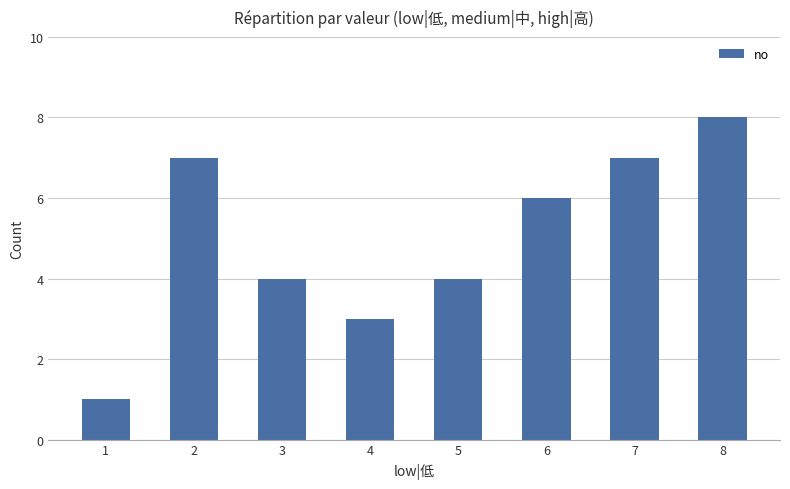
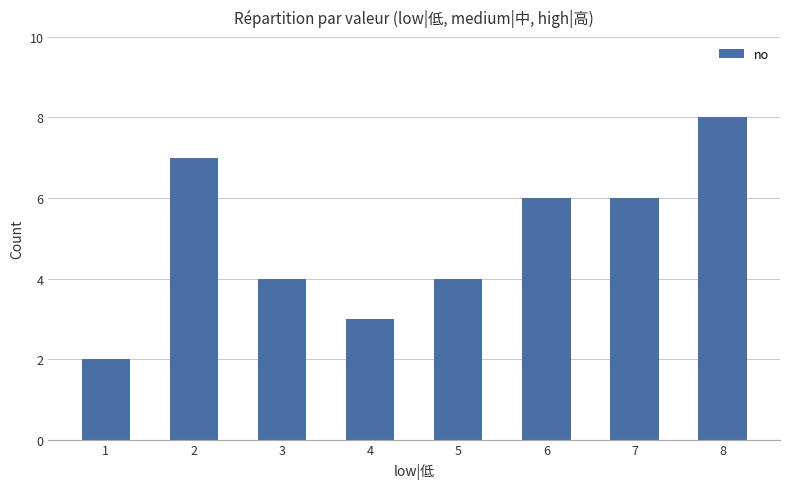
1: 1 -> 2
7: 7 -> 6
